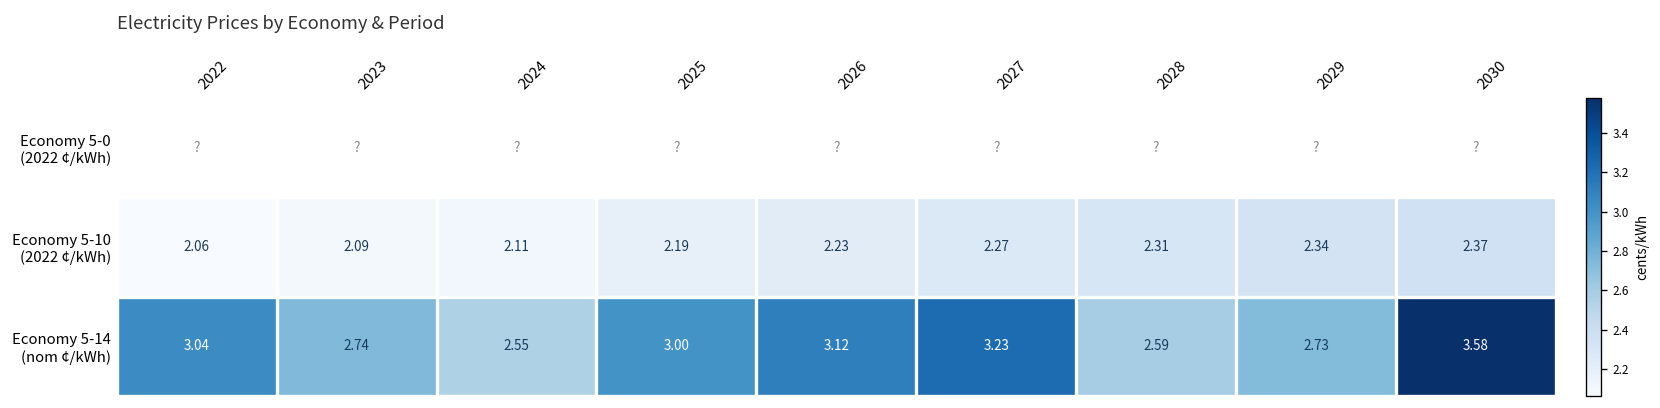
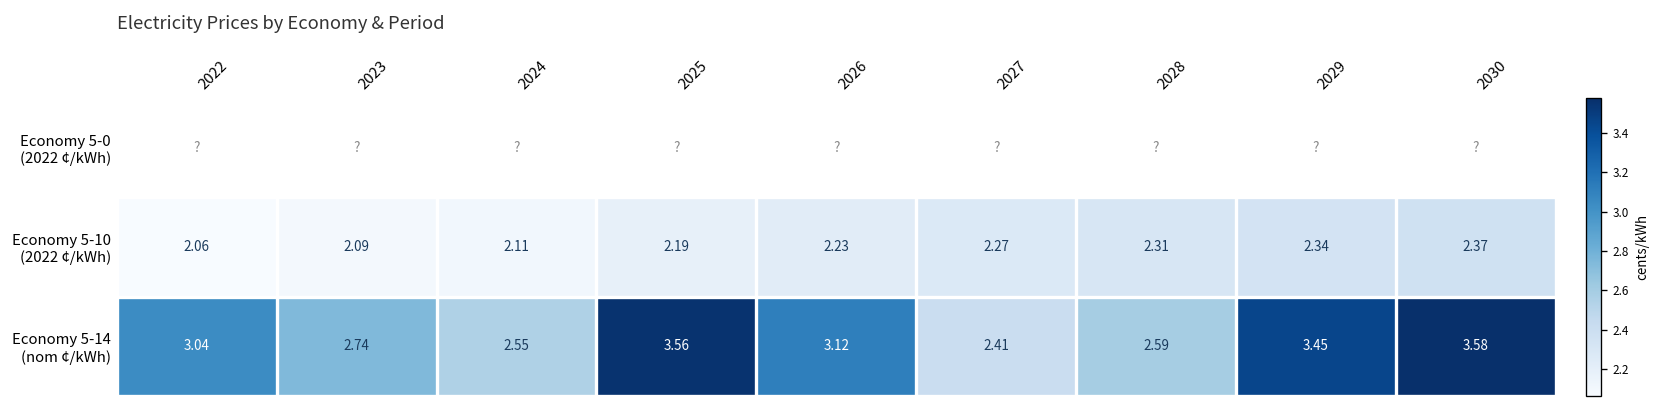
Economy 5-14 (nom ¢/kWh), 2025: 3.00 -> 3.56
Economy 5-14 (nom ¢/kWh), 2027: 3.23 -> 2.41
Economy 5-14 (nom ¢/kWh), 2029: 2.73 -> 3.45
